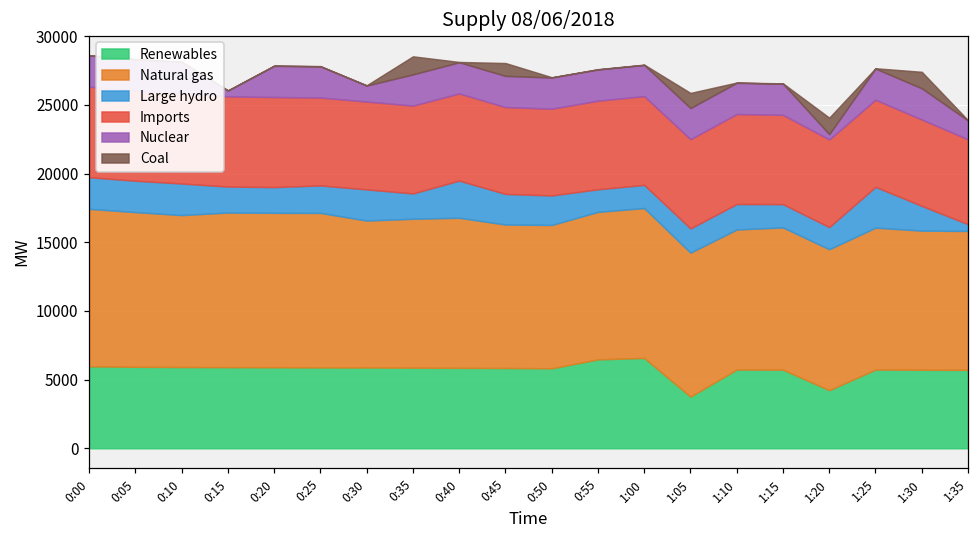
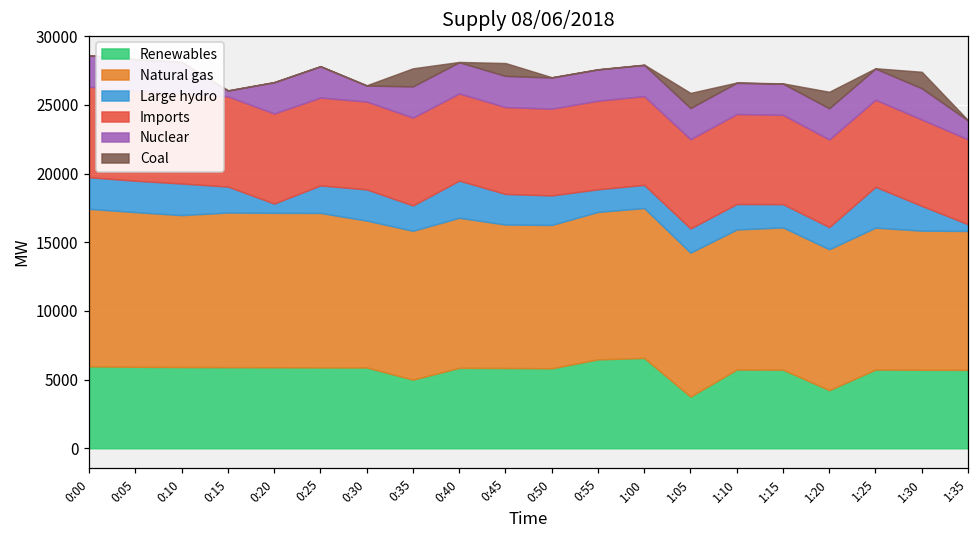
Large hydro, 0:20: 1900 -> 700
Renewables, 0:35: 5900 -> 5000
Nuclear, 1:20: 400 -> 2300
